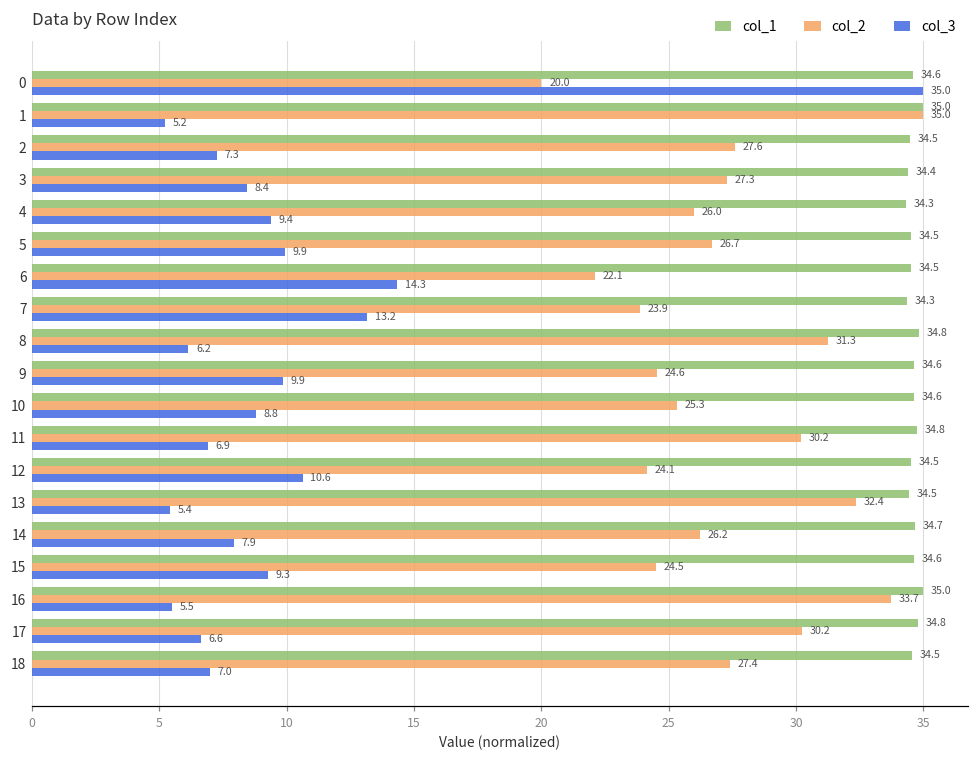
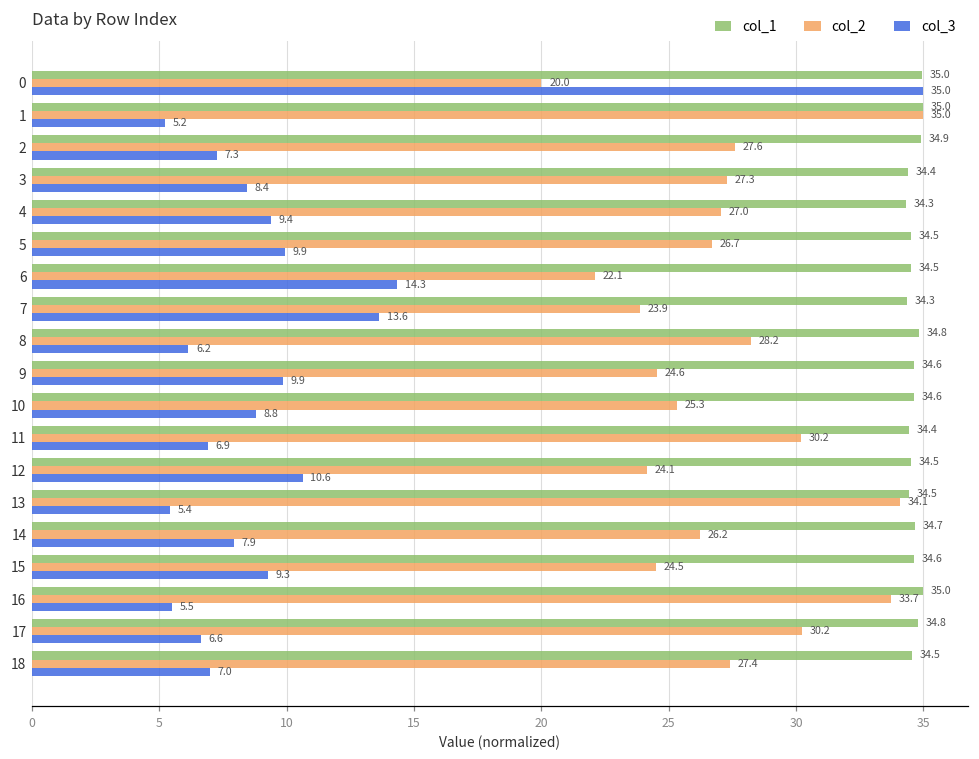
col_1, 0: 34.6 -> 35.0
col_1, 2: 34.5 -> 34.9
col_2, 4: 26.0 -> 27.0
col_3, 7: 13.2 -> 13.6
col_2, 8: 31.3 -> 28.2
col_1, 11: 34.8 -> 34.4
col_2, 13: 32.4 -> 34.1
